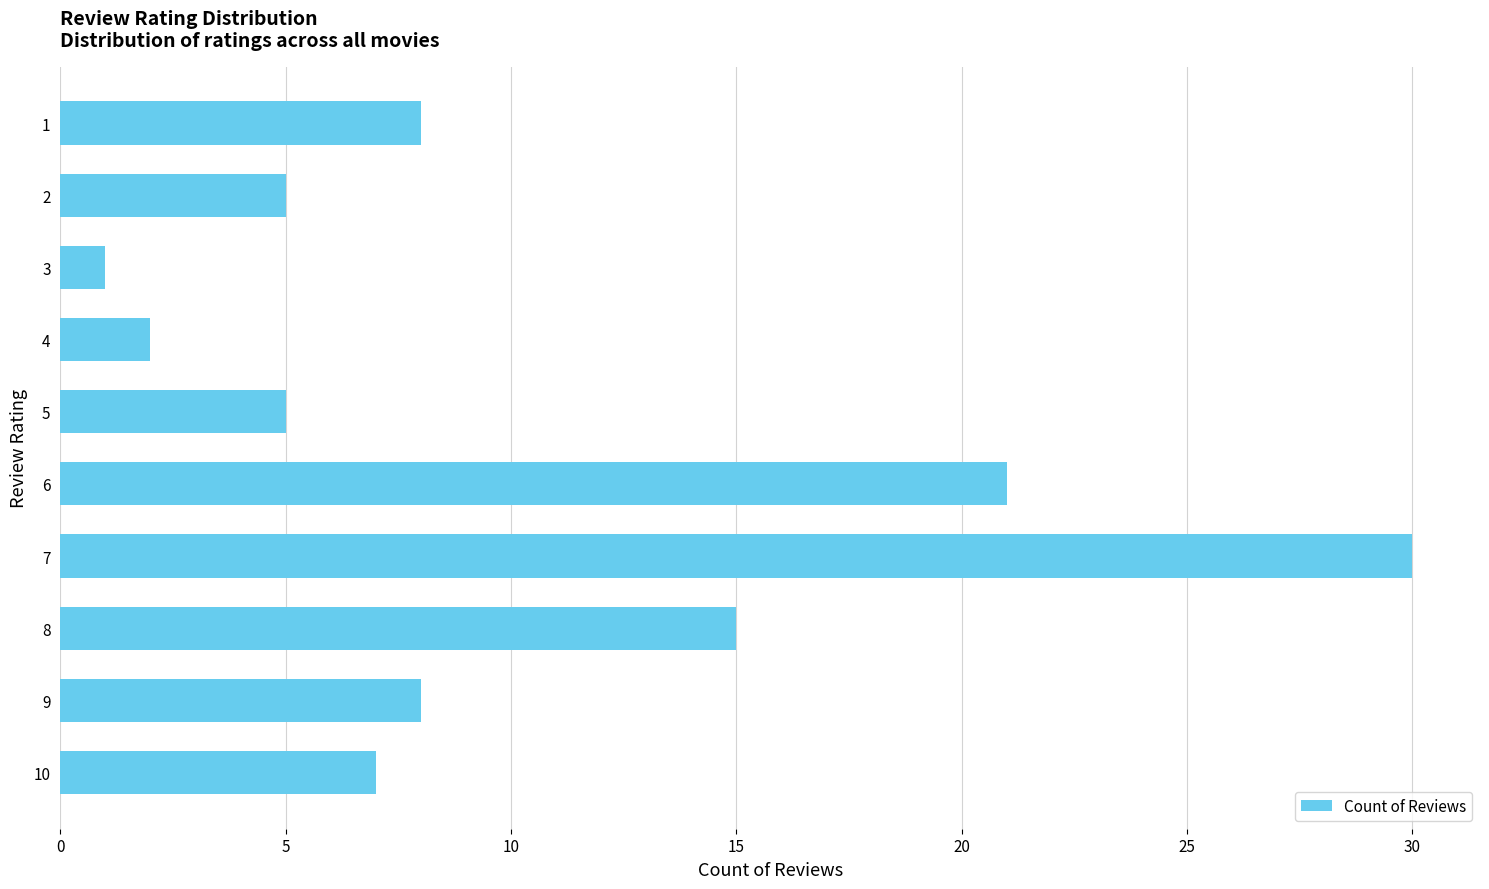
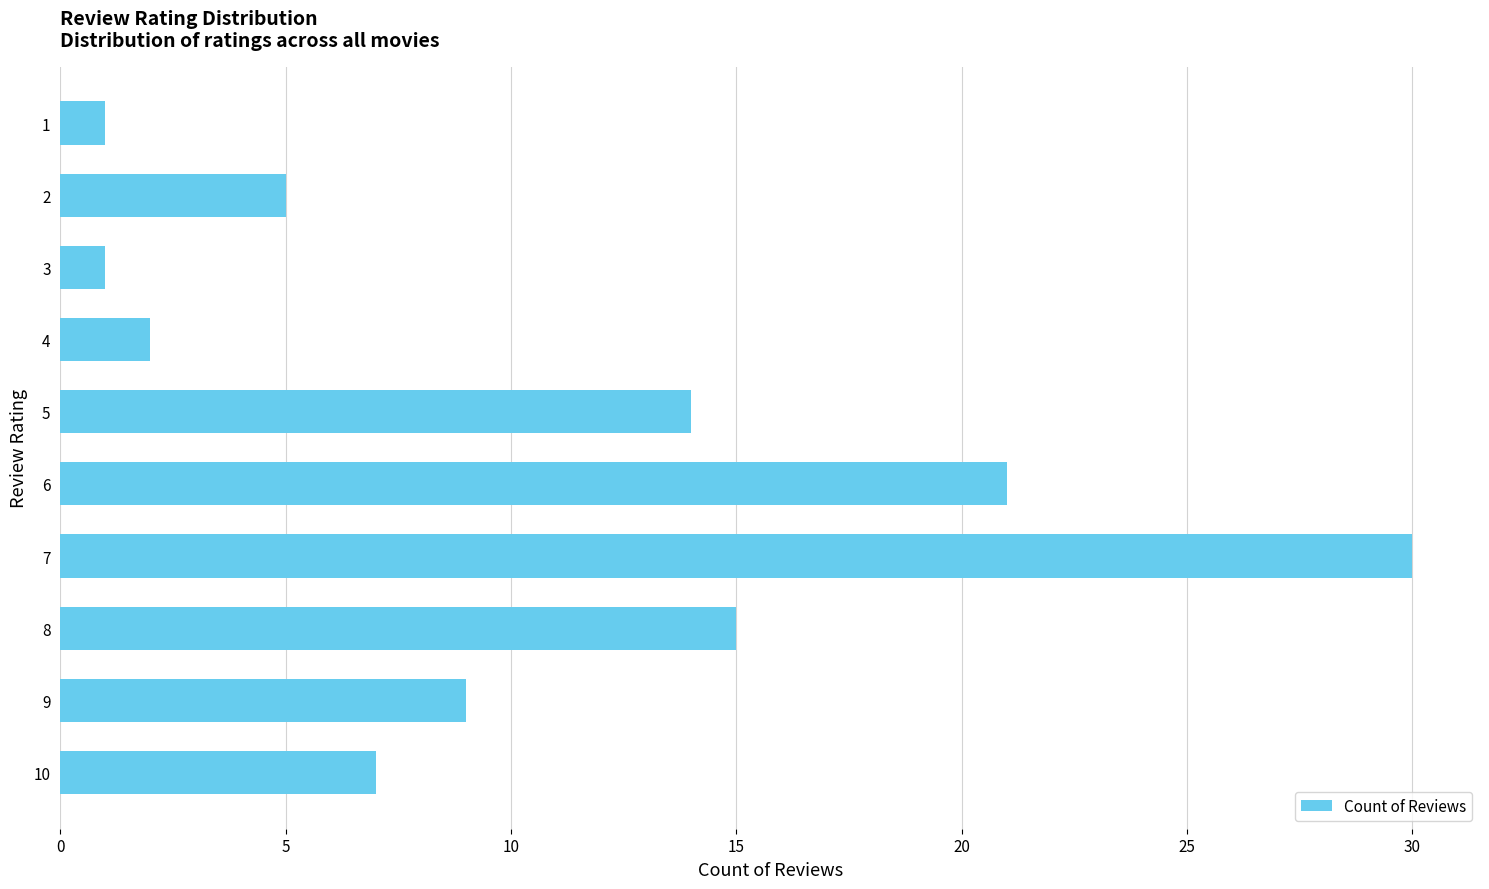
1: 8 -> 1
5: 5 -> 14
9: 8 -> 9
